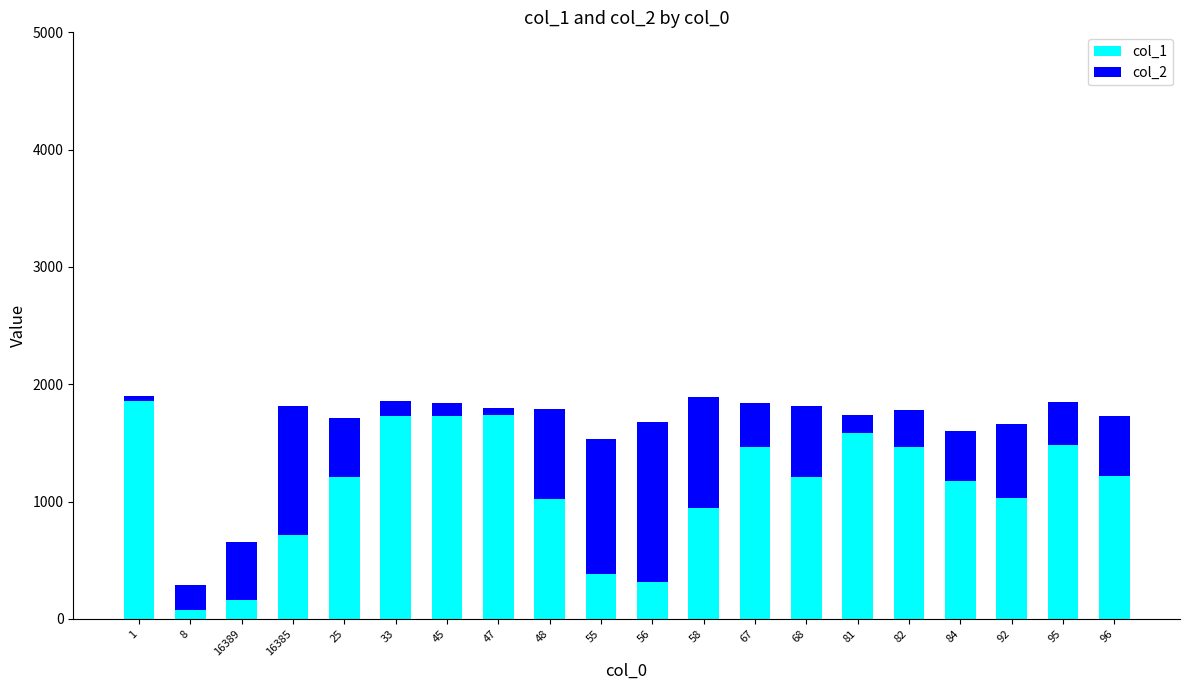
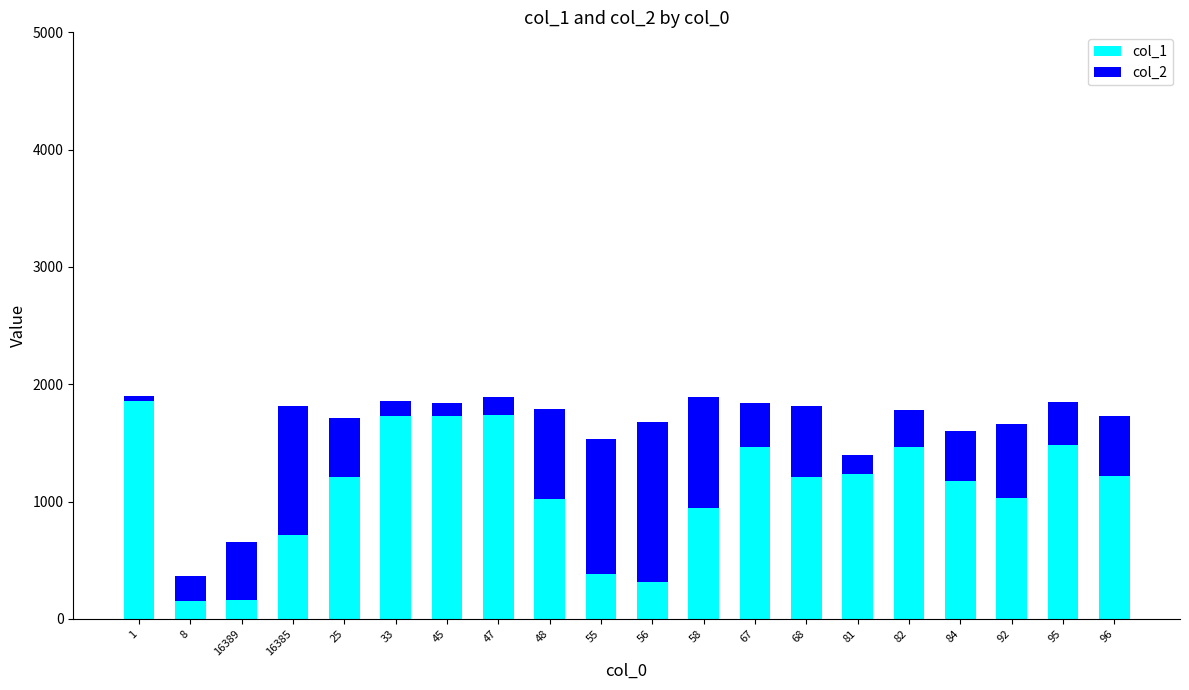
col_1, 8: 70 -> 150
col_2, 47: 60 -> 160
col_1, 81: 1590 -> 1240
